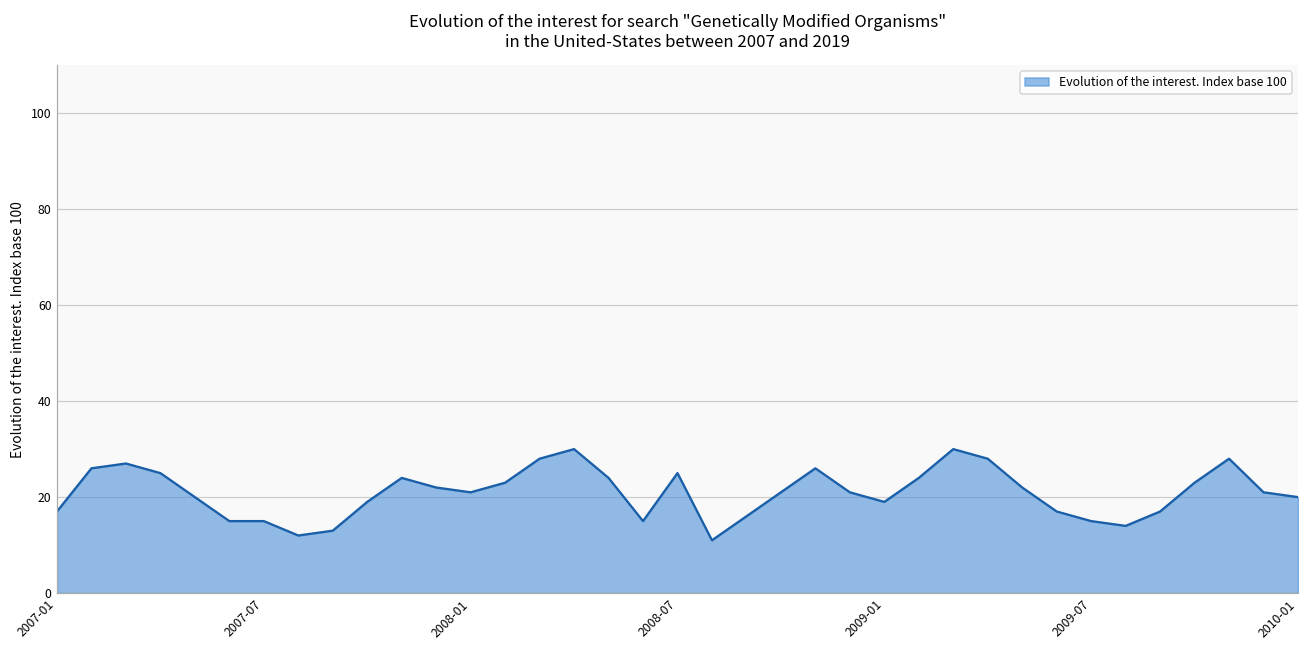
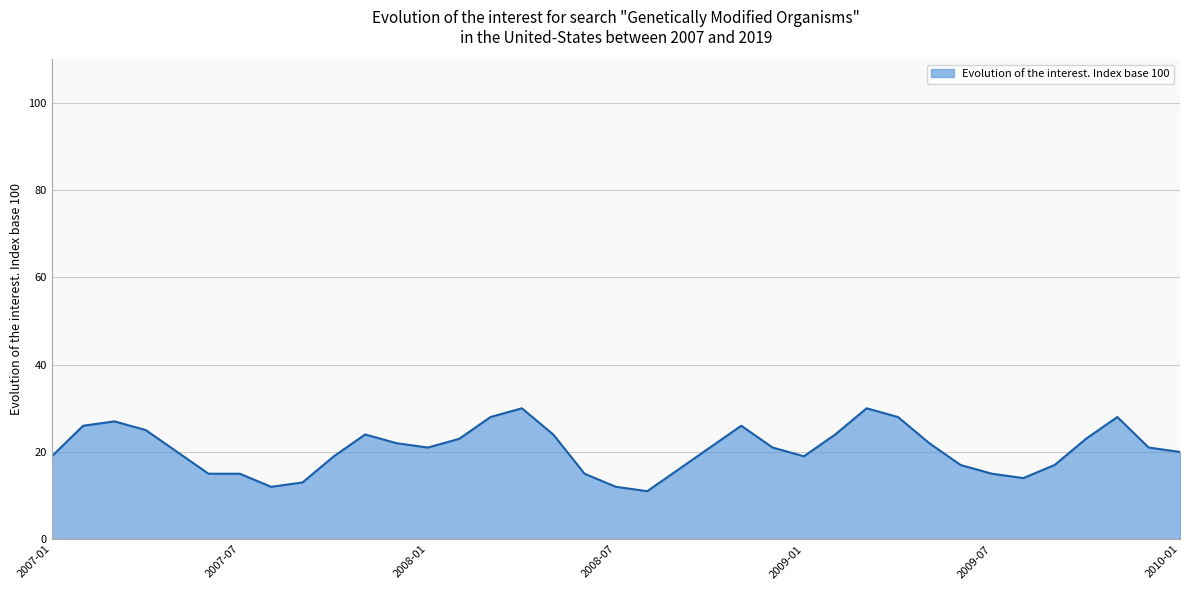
2007-01: 17 -> 19
2008-07: 25 -> 12
